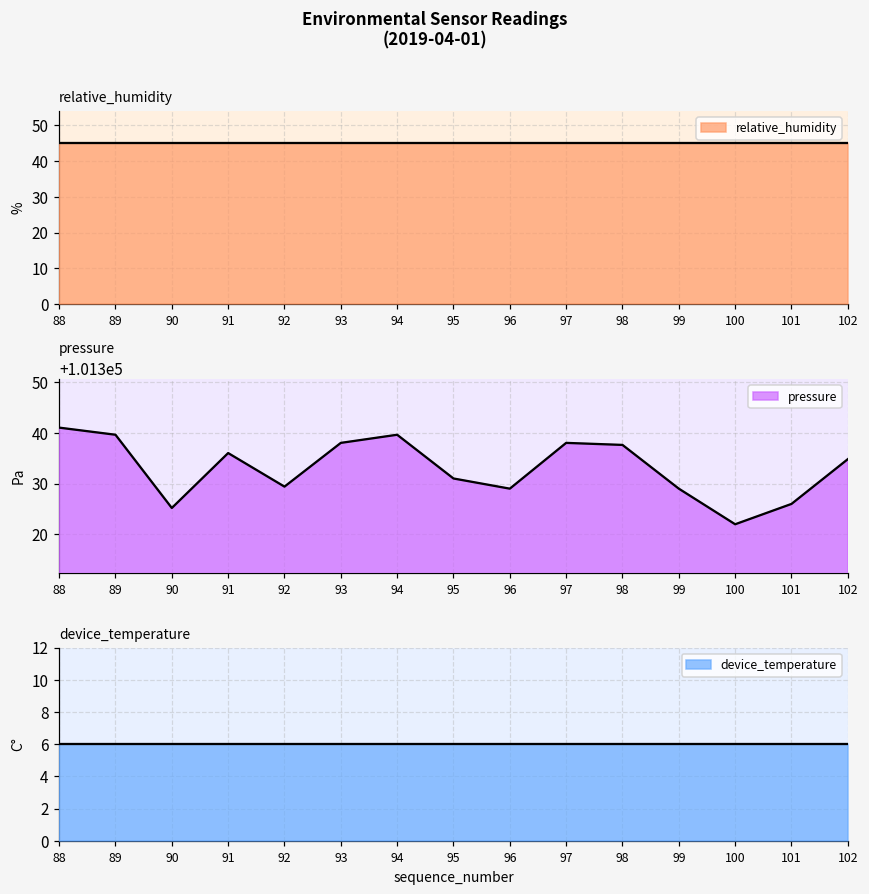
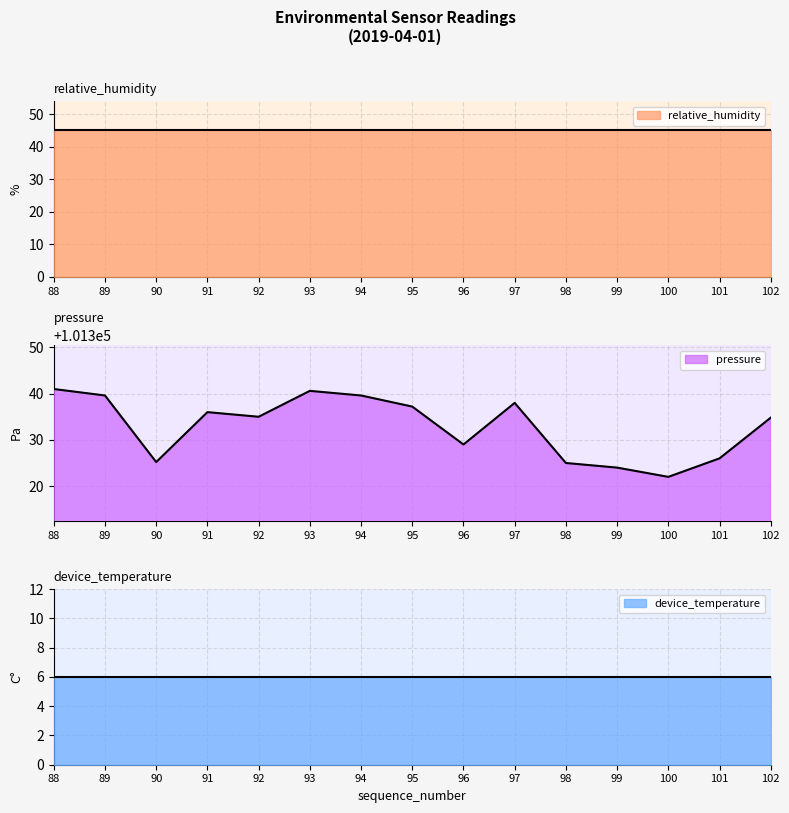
pressure, 92: 101329 -> 101335
pressure, 93: 101338 -> 101341
pressure, 95: 101331 -> 101337
pressure, 98: 101338 -> 101325
pressure, 99: 101329 -> 101324
